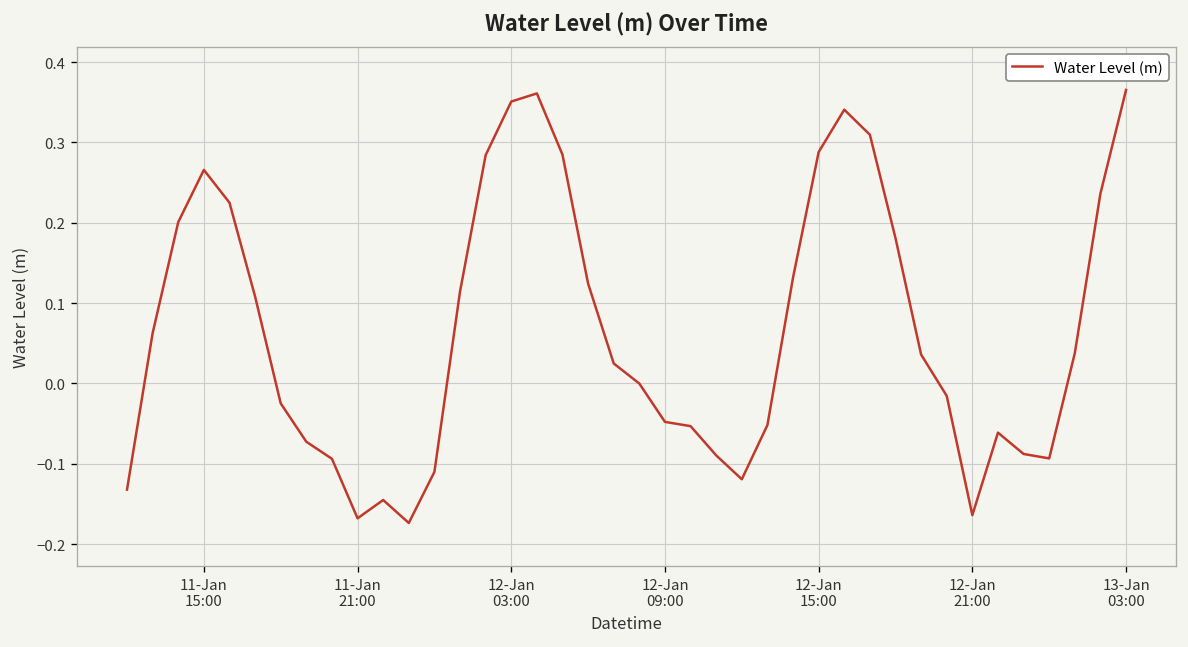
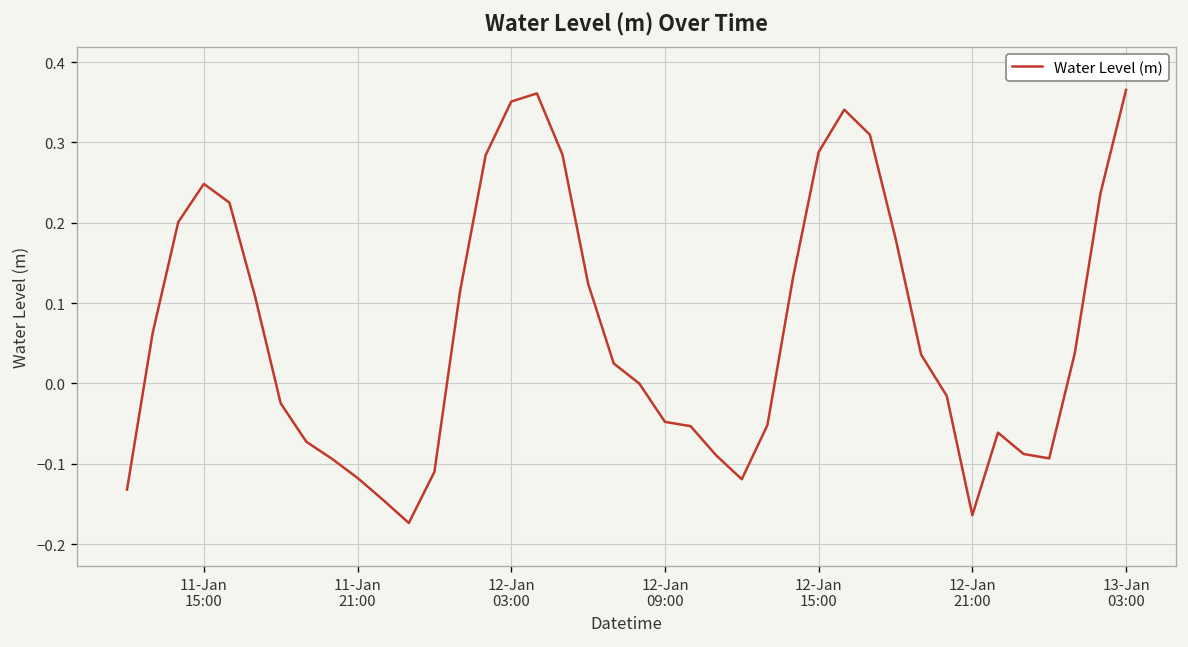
11-Jan 15:00: 0.27 -> 0.25
11-Jan 21:00: -0.17 -> -0.12
